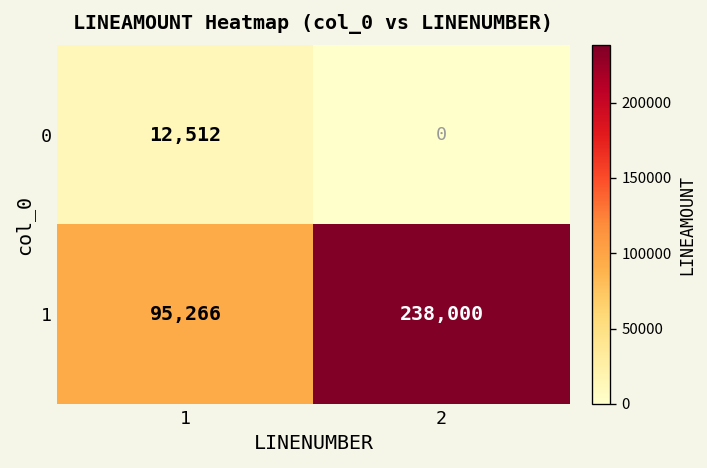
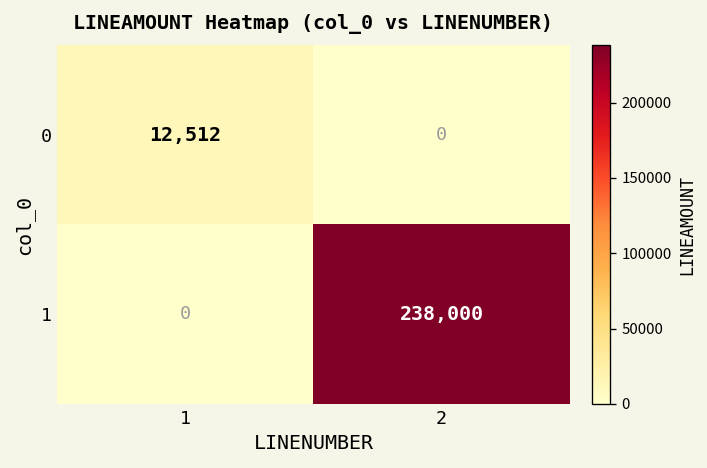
1, 1: 95,266 -> 0
